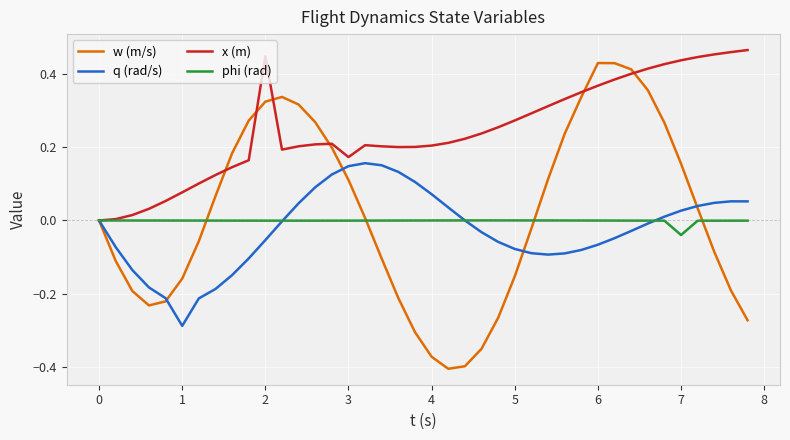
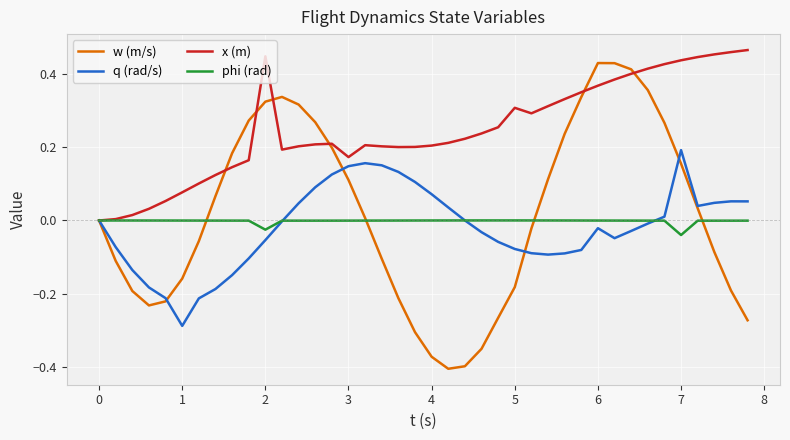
phi (rad), 2: 0.00 -> -0.02
w (m/s), 5: -0.15 -> -0.18
x (m), 5: 0.27 -> 0.31
q (rad/s), 6: -0.07 -> -0.02
q (rad/s), 7: 0.03 -> 0.19
